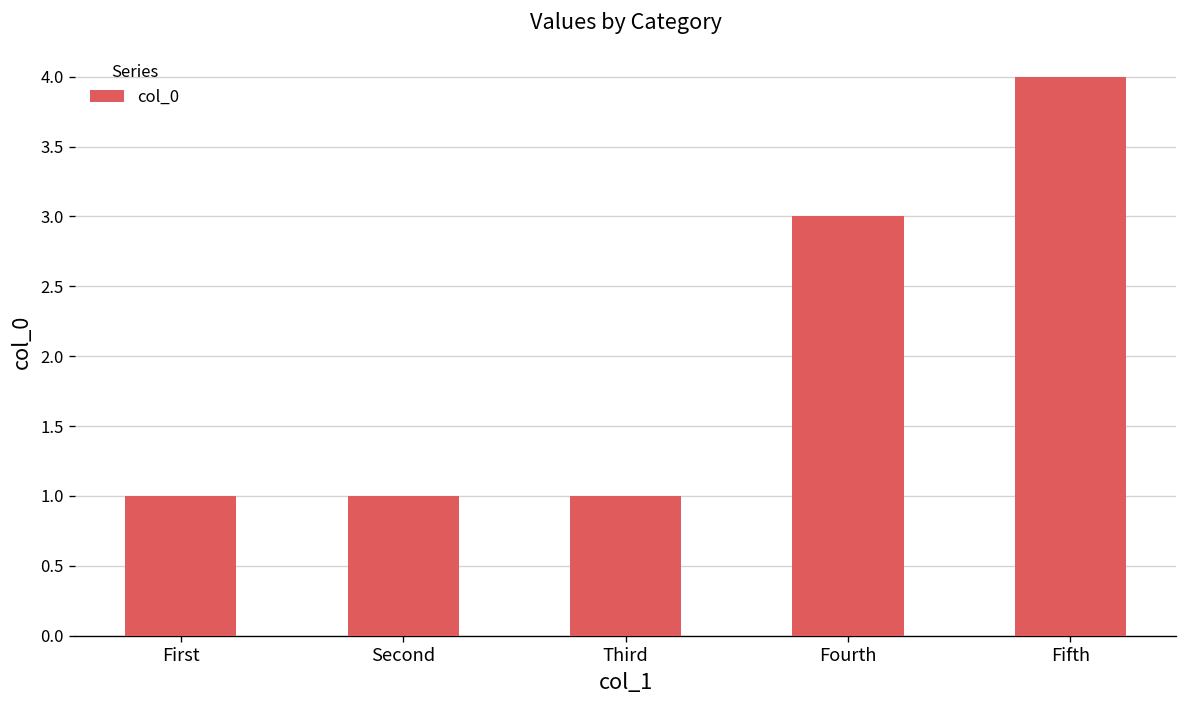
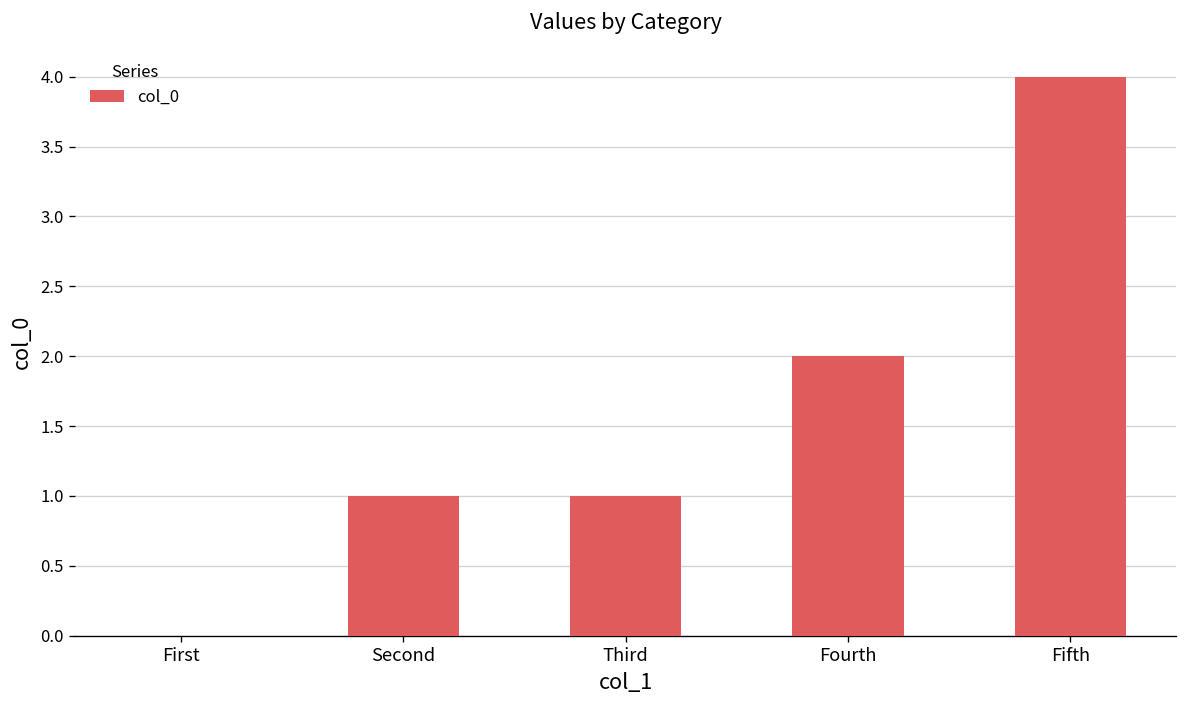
First: 1 -> 0
Fourth: 3 -> 2
